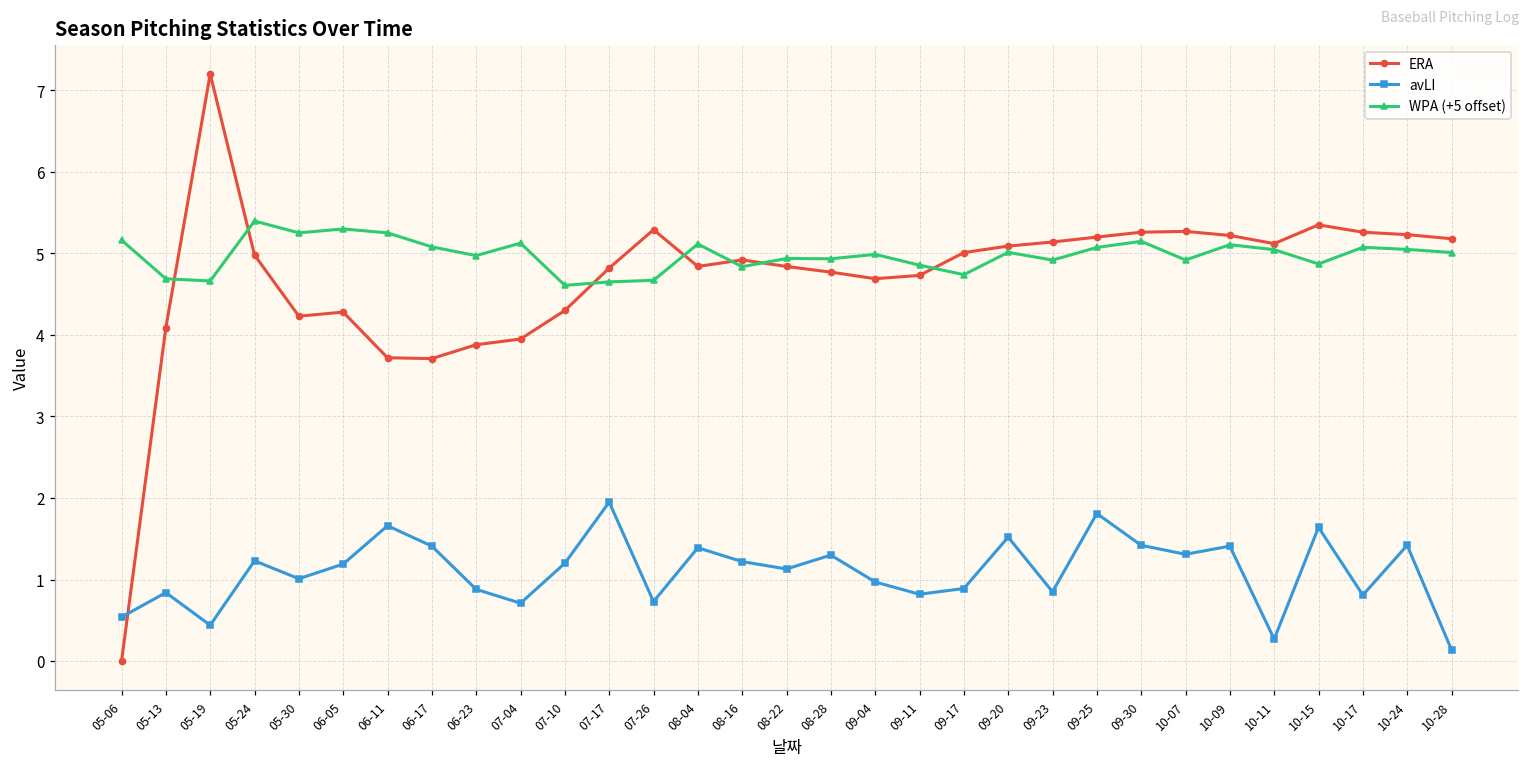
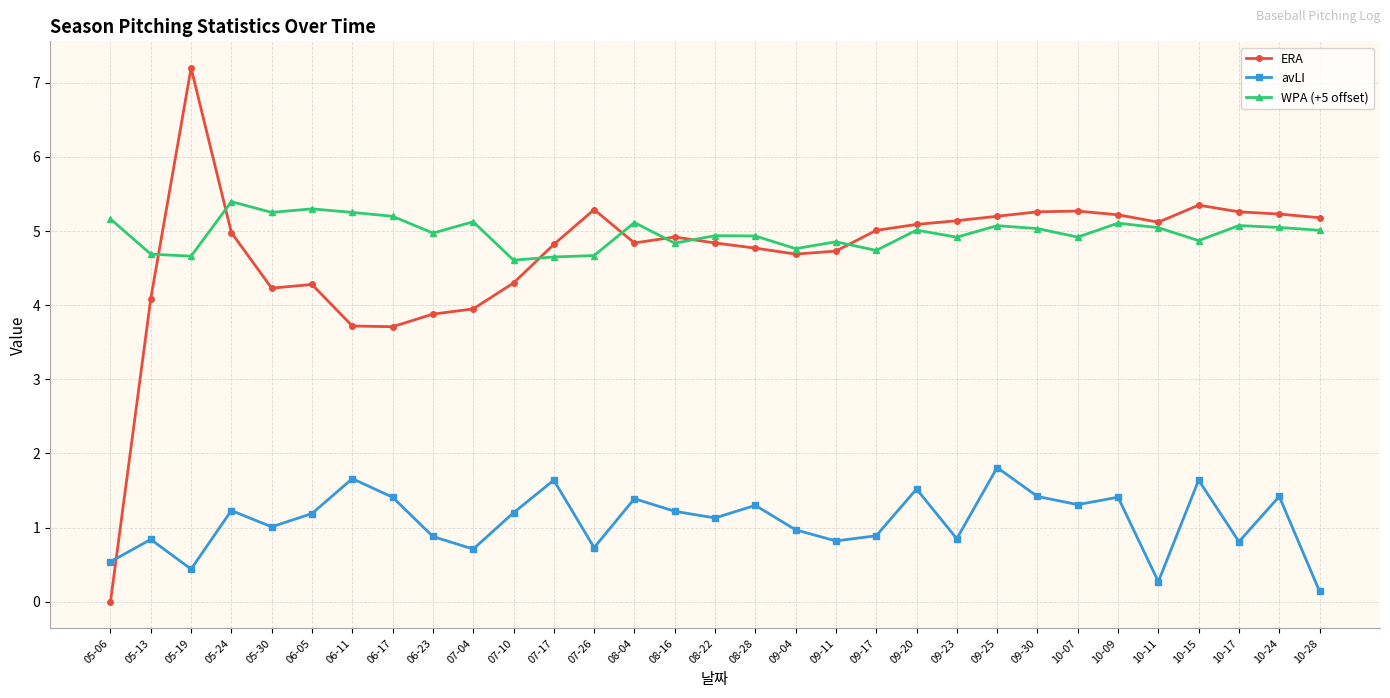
WPA (+5 offset), 06-17: 5.1 -> 5.2
avLI, 07-17: 2.0 -> 1.6
WPA (+5 offset), 09-04: 5.0 -> 4.8
WPA (+5 offset), 09-30: 5.1 -> 5.0
